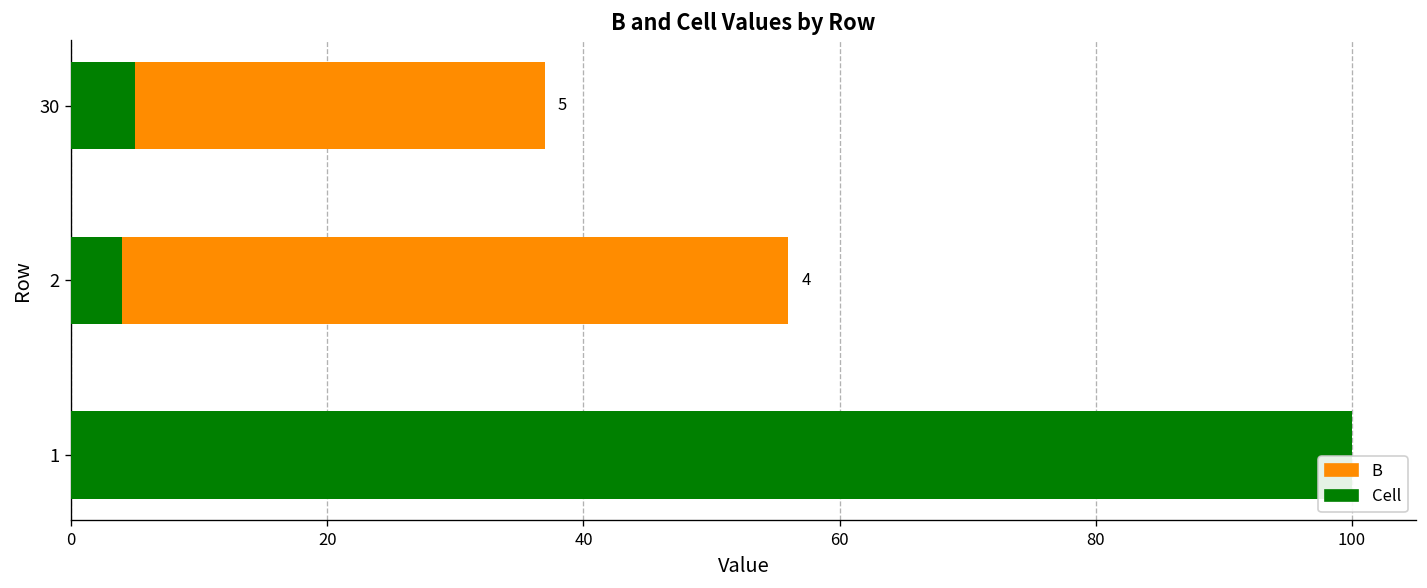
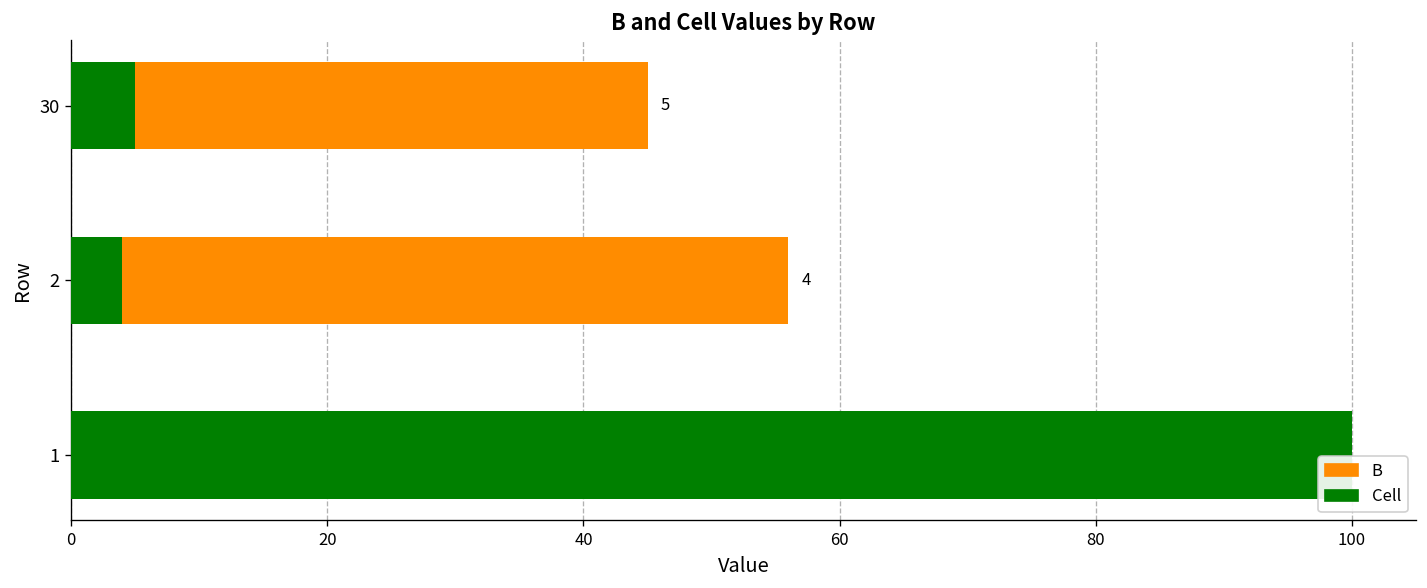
B, 30: 37 -> 45
